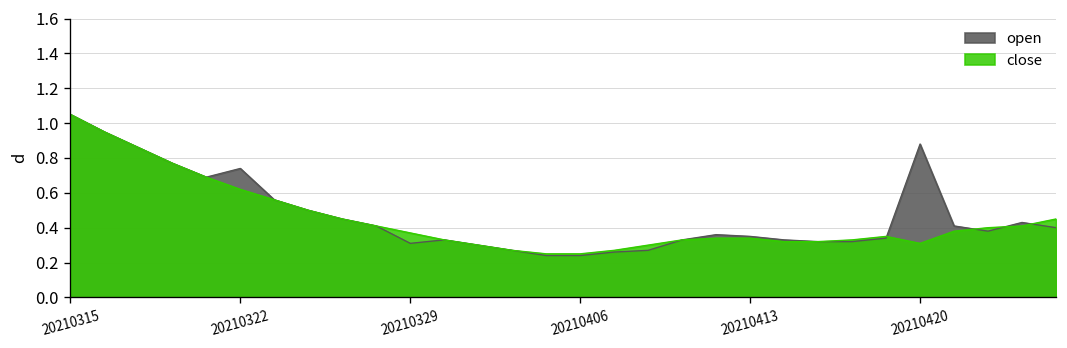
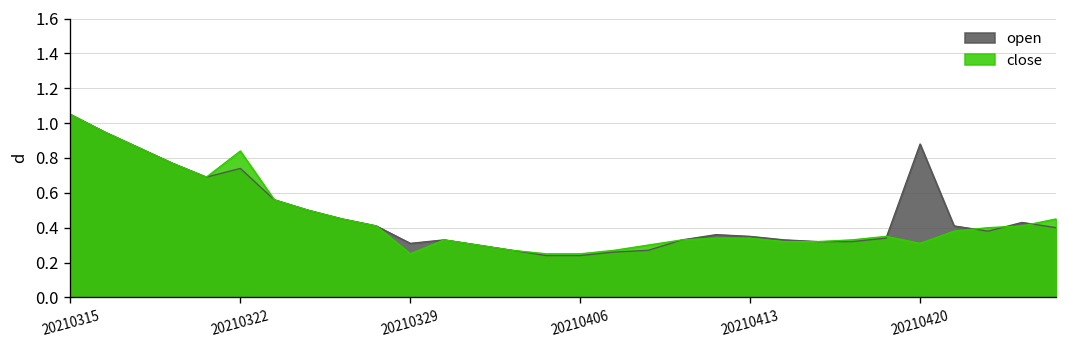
close, 20210322: 0.62 -> 0.84
close, 20210329: 0.37 -> 0.25
